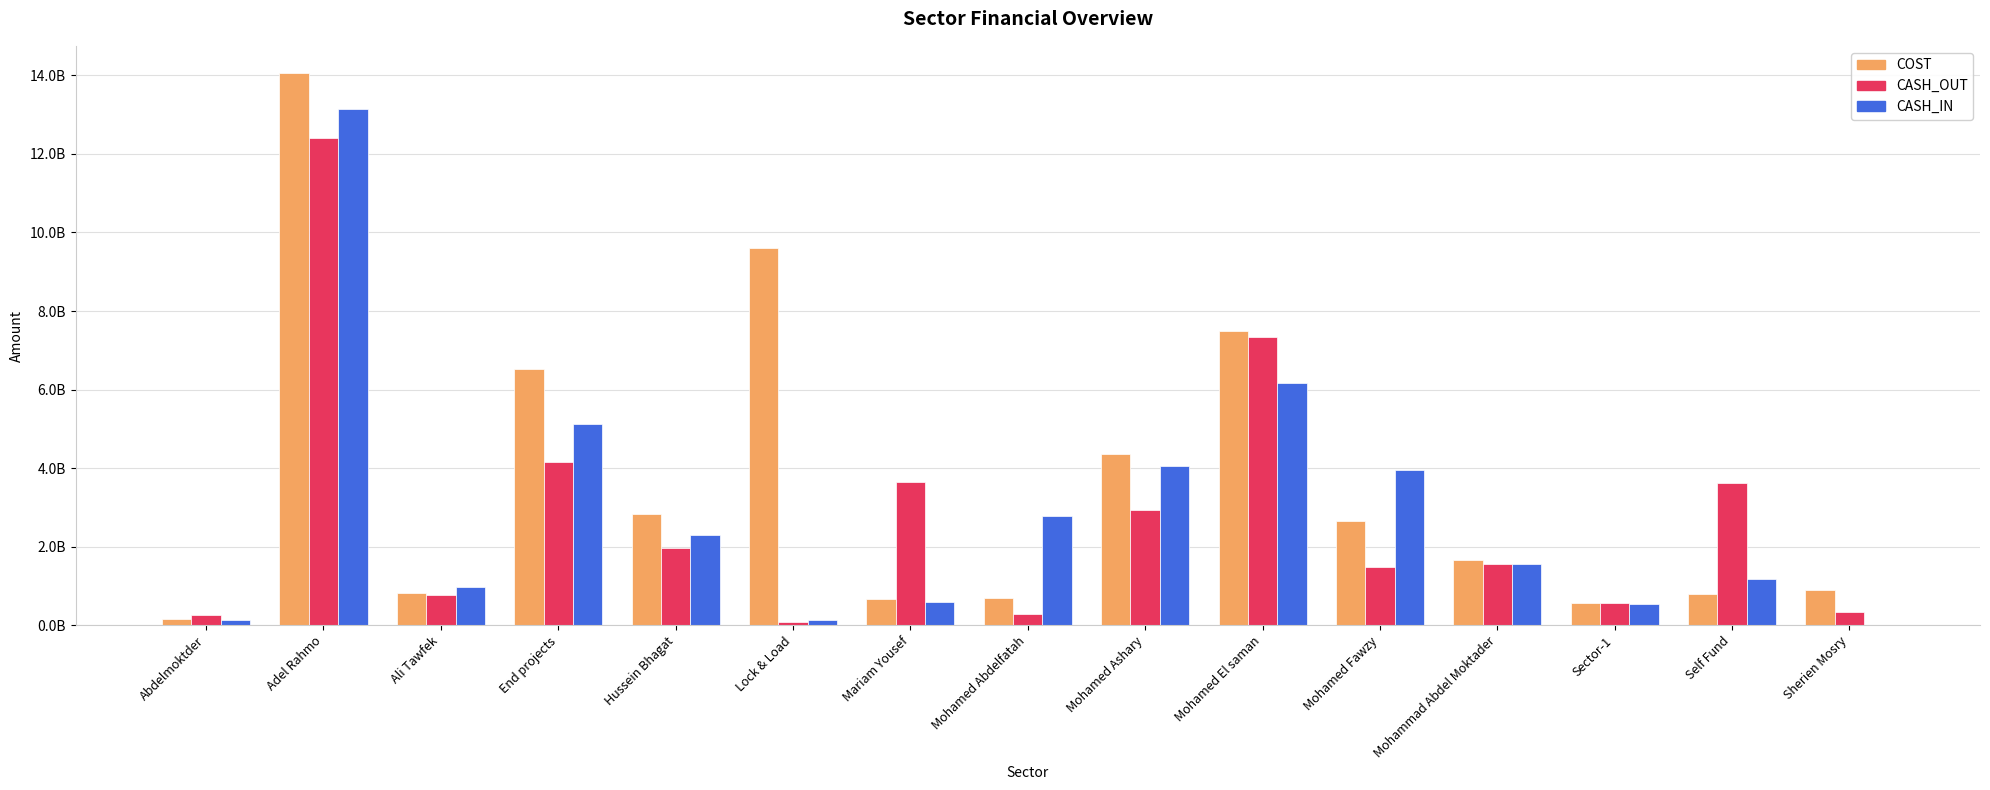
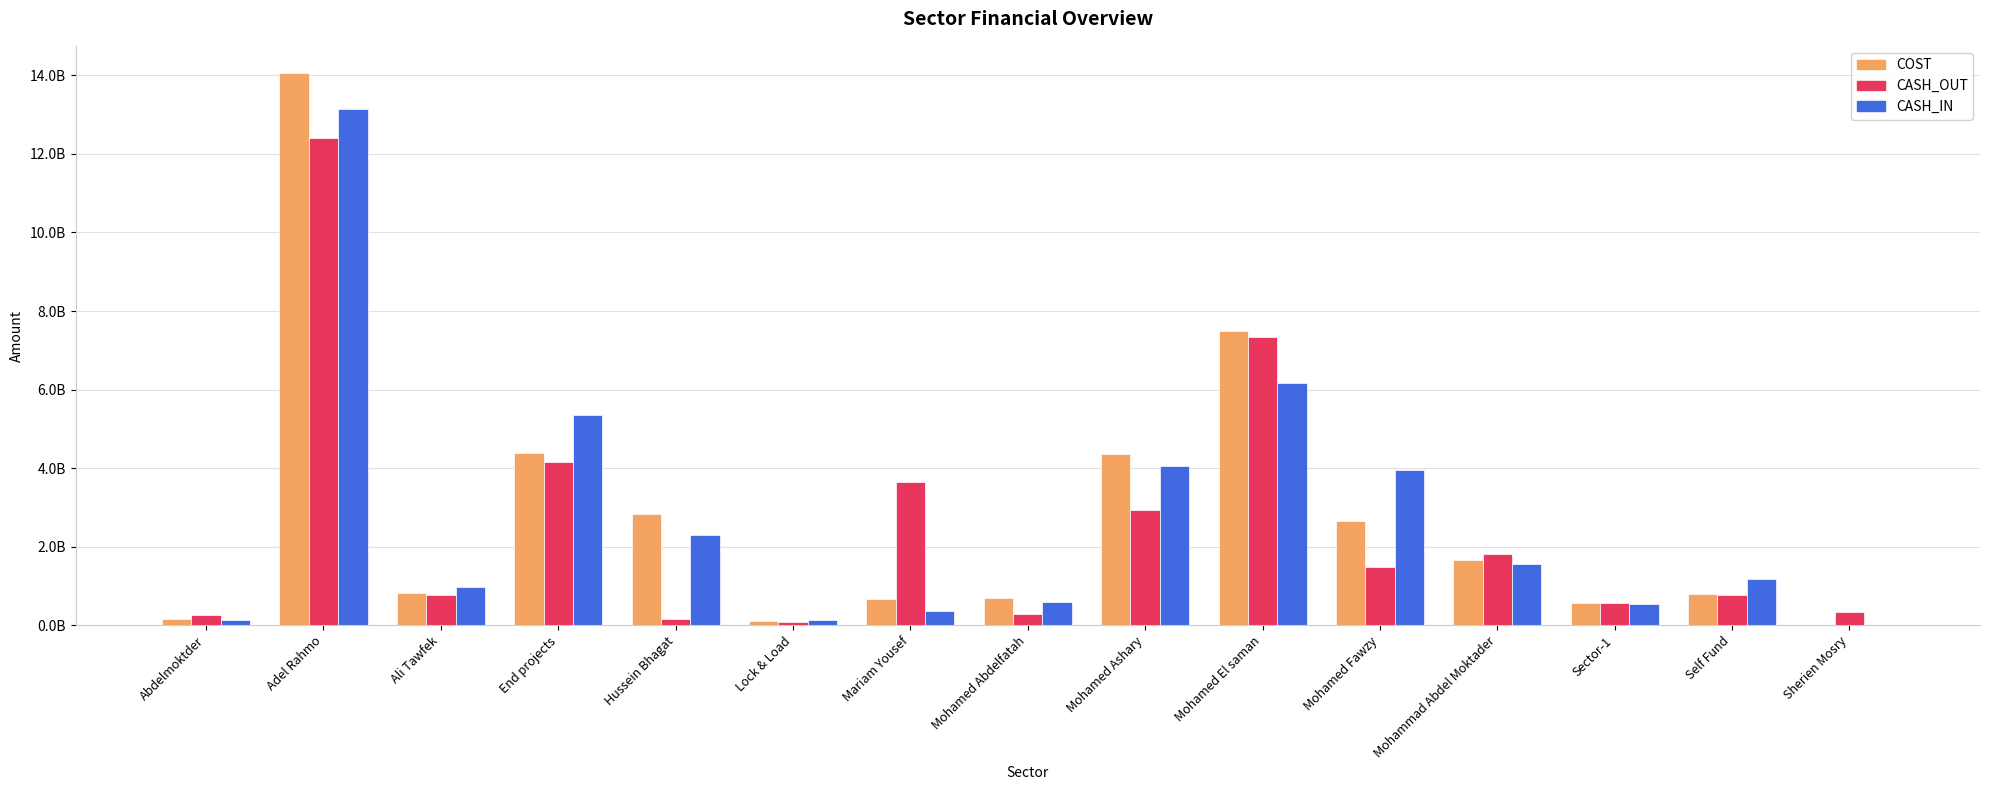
COST, End projects: 6500000000 -> 4400000000
CASH_IN, End projects: 5100000000 -> 5400000000
CASH_OUT, Hussein Bhagat: 2000000000 -> 200000000
COST, Lock & Load: 9600000000 -> 100000000
CASH_IN, Mariam Yousef: 600000000 -> 400000000
CASH_IN, Mohamed Abdelfatah: 2800000000 -> 600000000
CASH_OUT, Mohammad Abdel Moktader: 1600000000 -> 1800000000
CASH_OUT, Self Fund: 3600000000 -> 800000000
COST, Sherien Mosry: 900000000 -> 0
